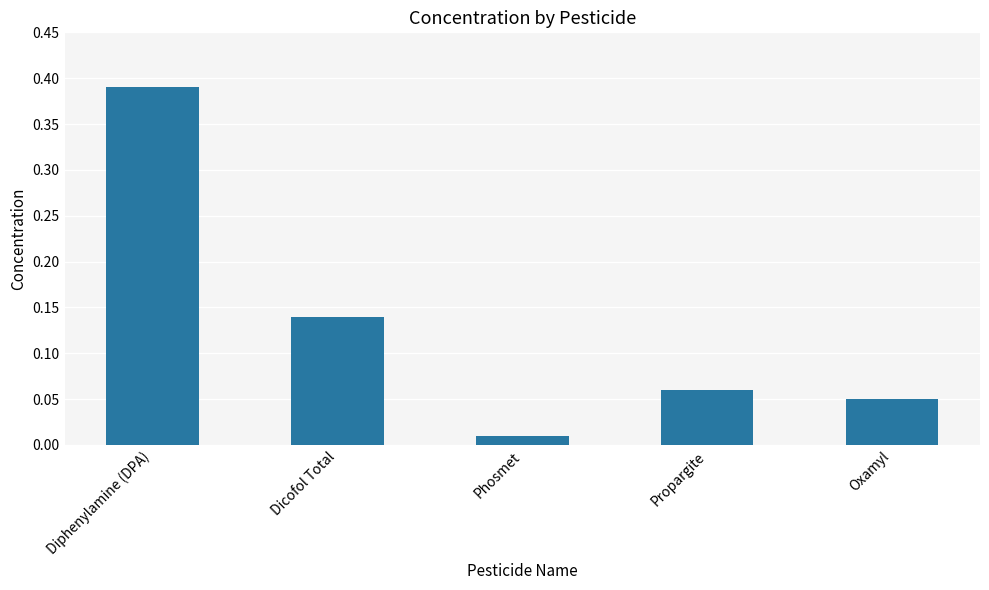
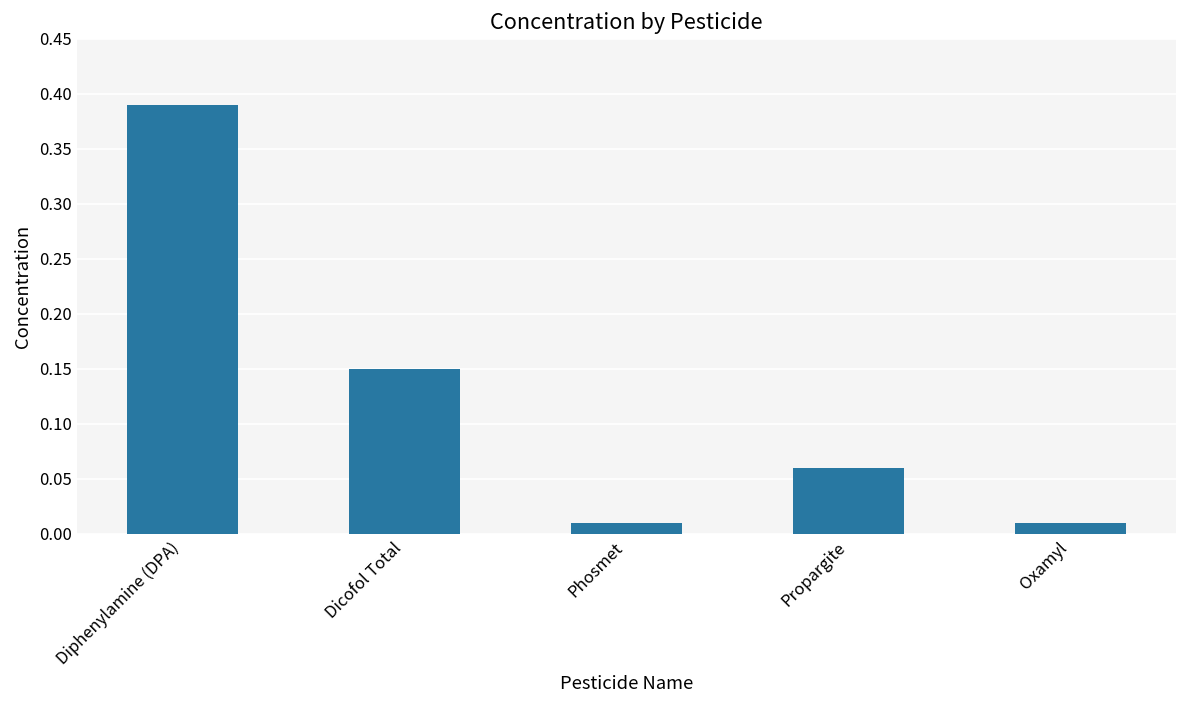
Dicofol Total: 0.14 -> 0.15
Oxamyl: 0.05 -> 0.01
